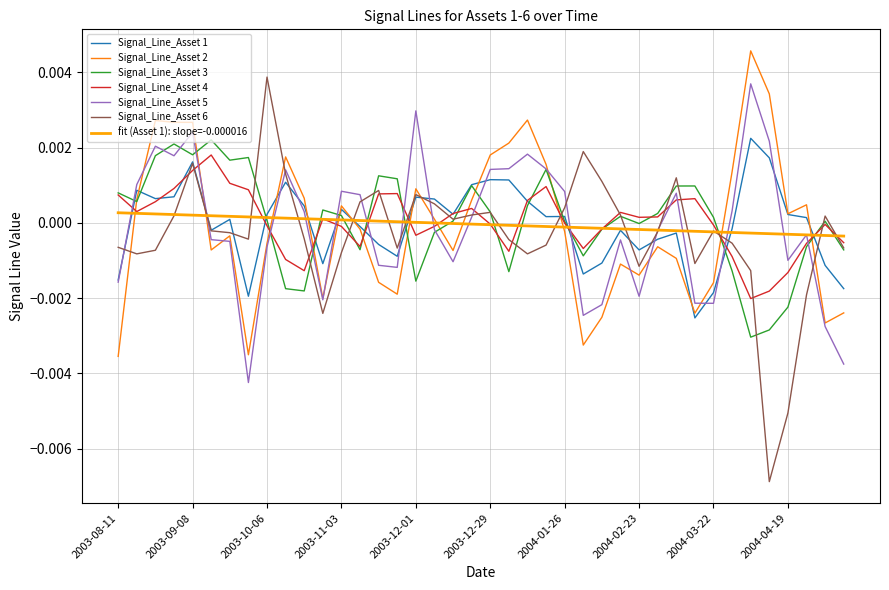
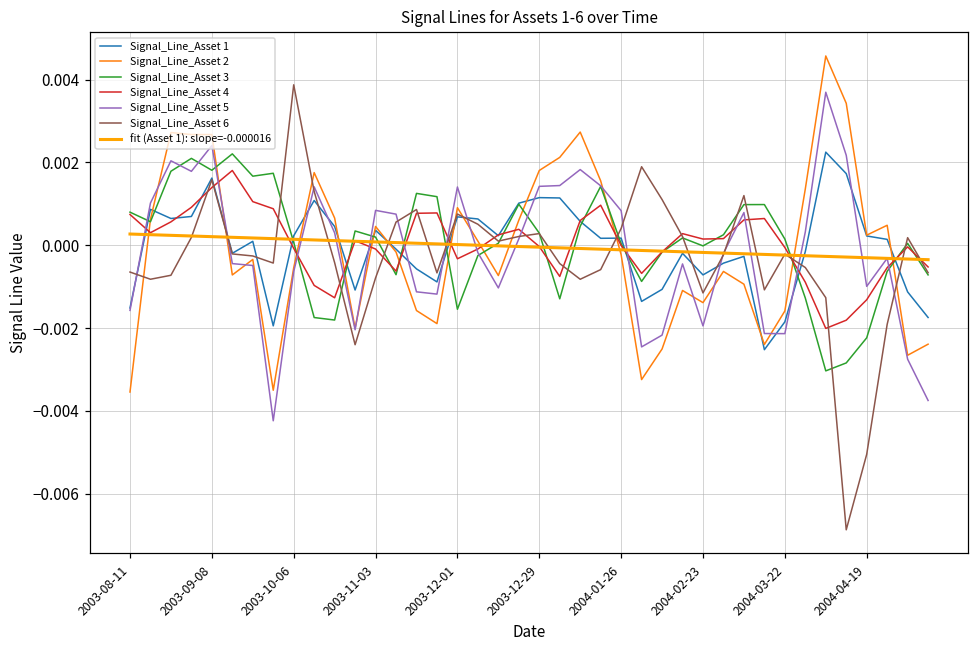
Signal_Line_Asset 5, 2003-12-01: 0.0030 -> 0.0014
